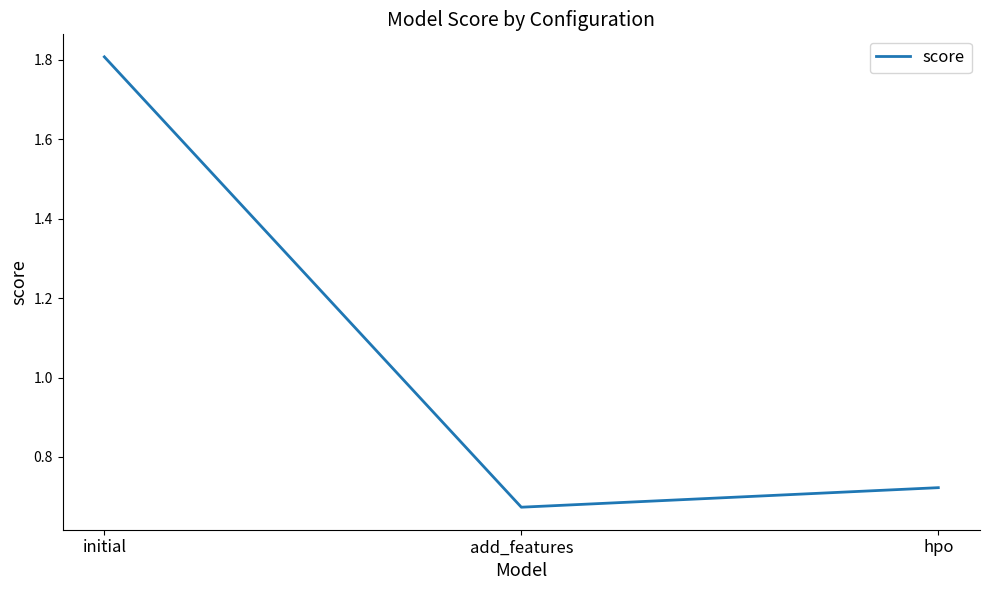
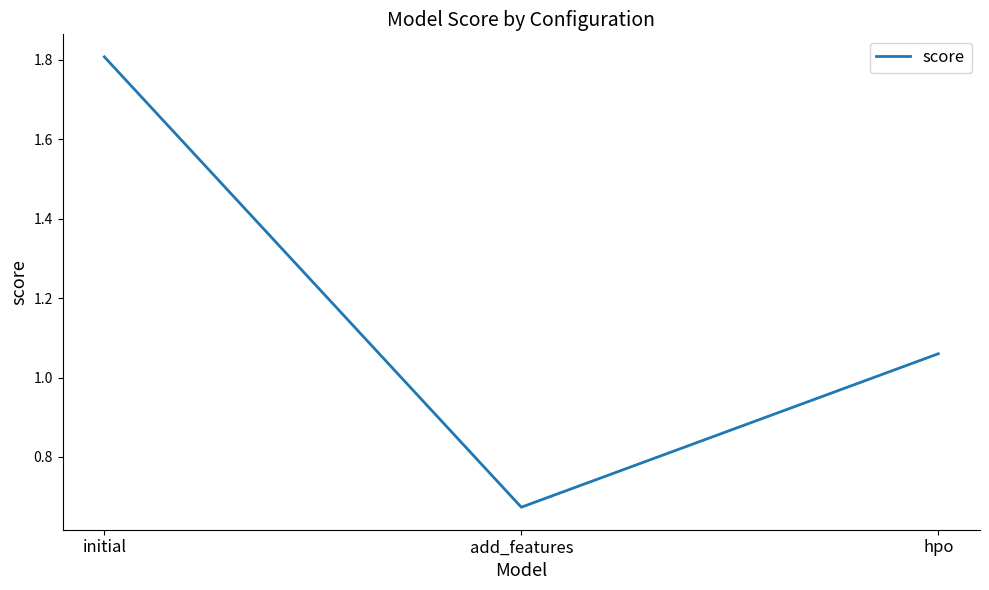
hpo: 0.72 -> 1.06
